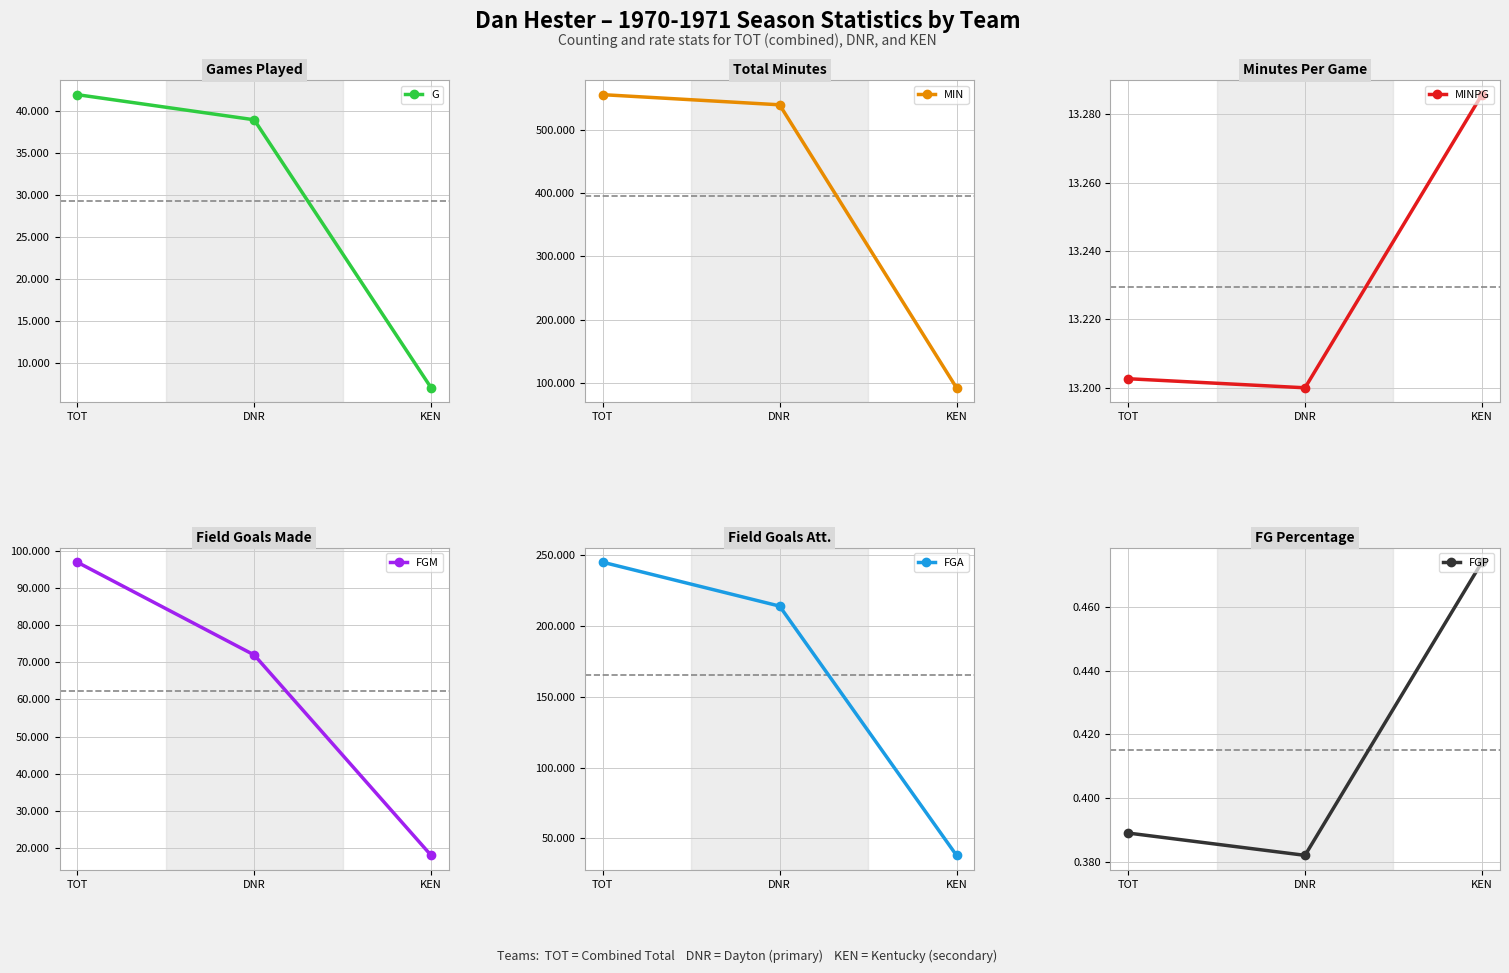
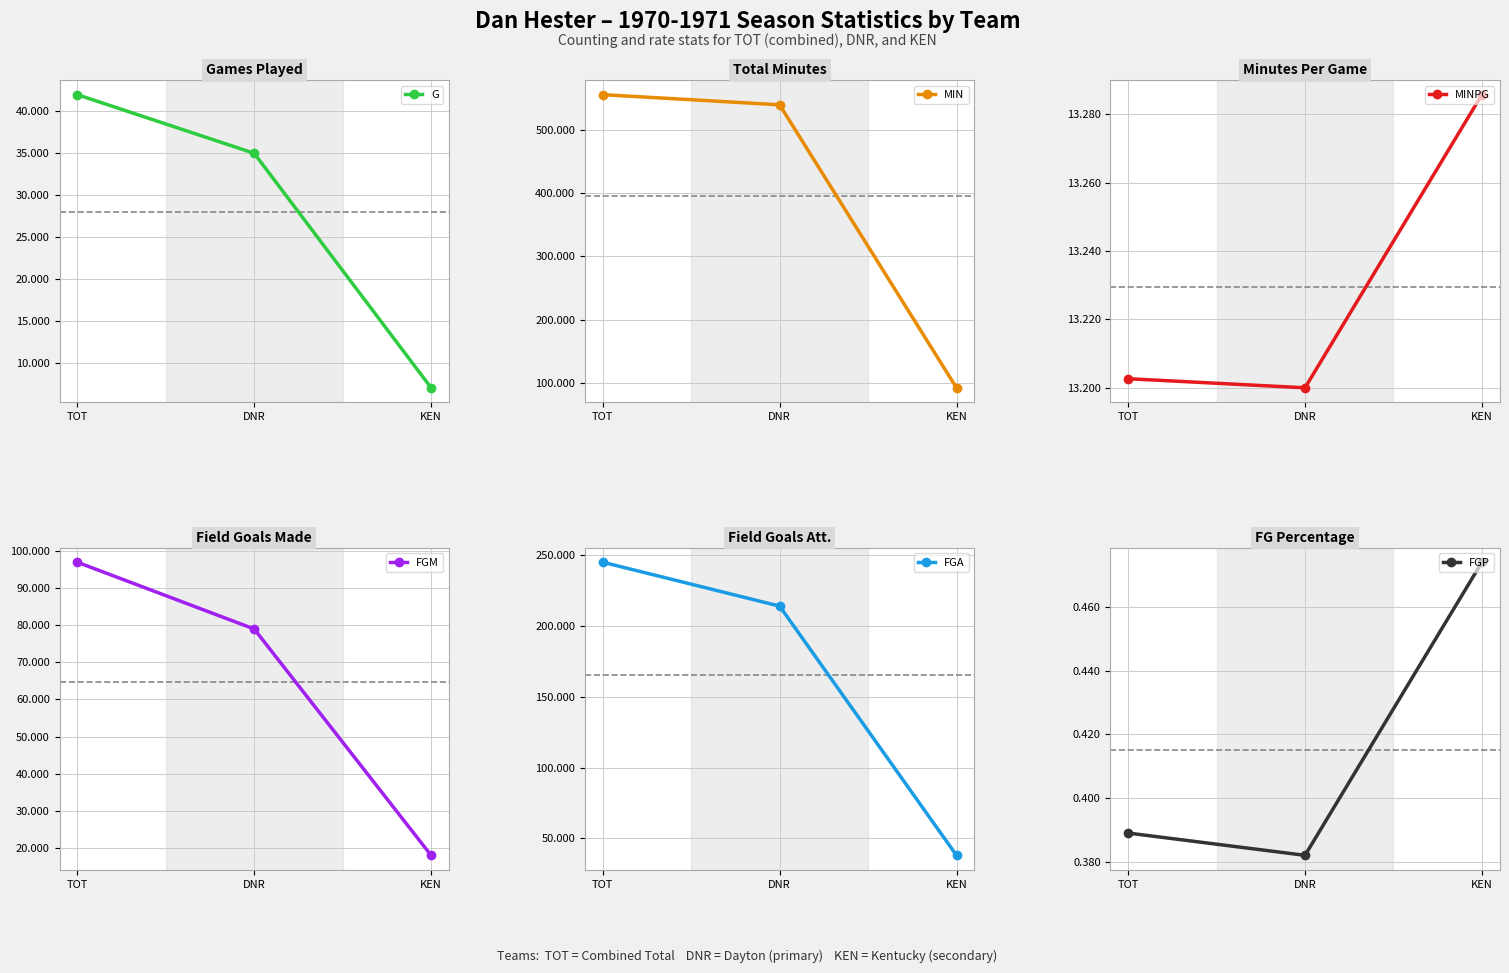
Games Played, DNR: 39 -> 35
Field Goals Made, DNR: 72 -> 79
